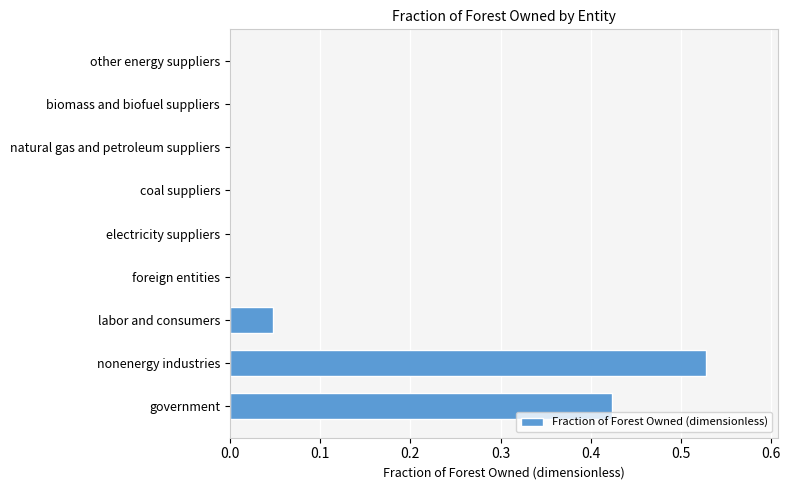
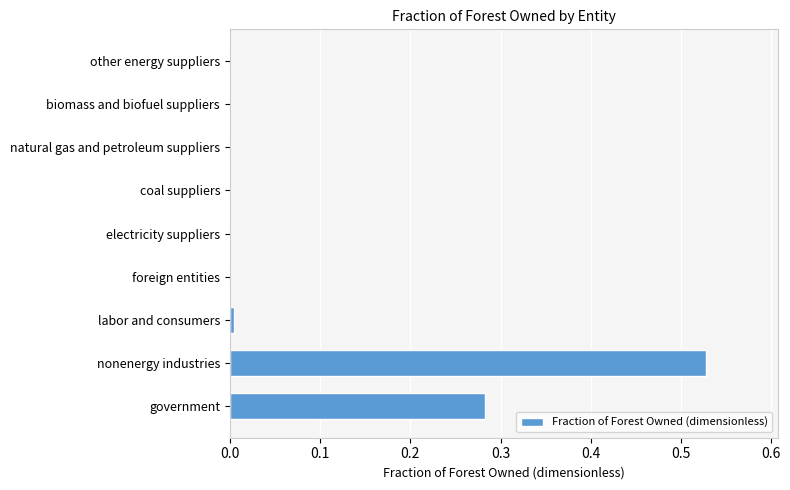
labor and consumers: 0.05 -> 0.00
government: 0.42 -> 0.28
